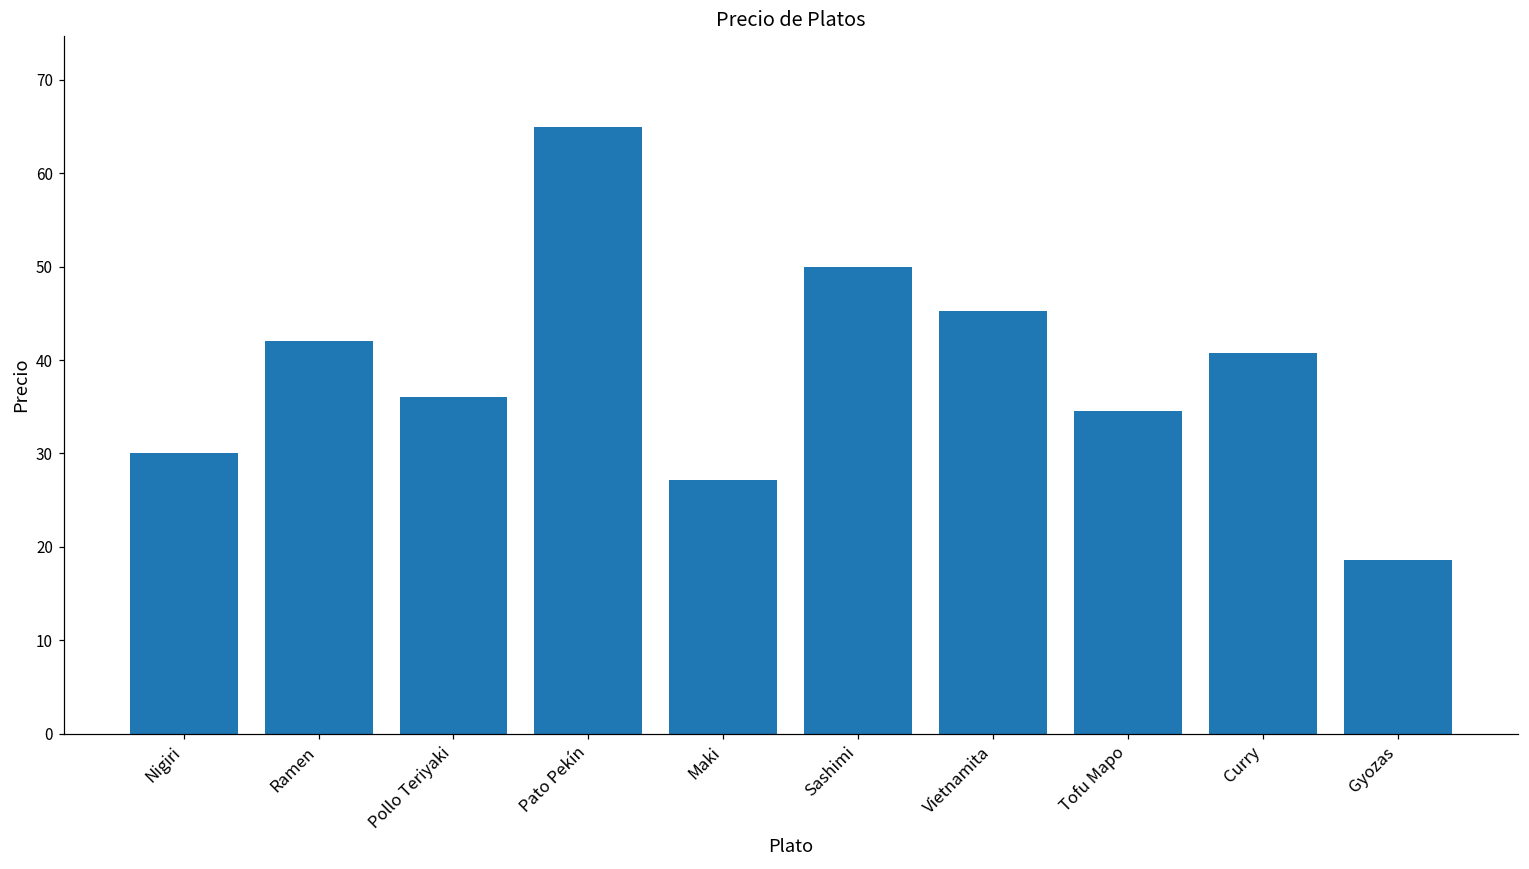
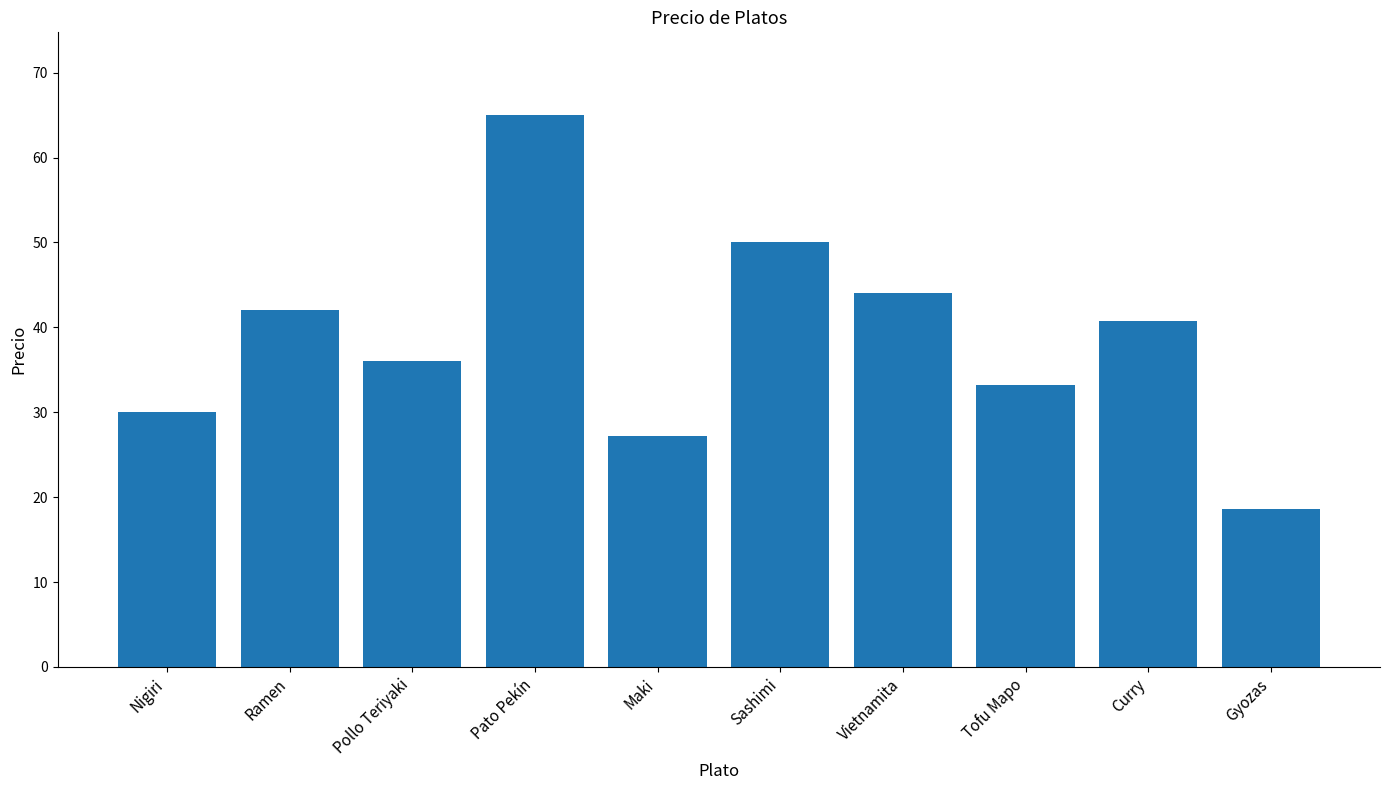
Vietnamita: 45 -> 44
Tofu Mapo: 35 -> 33
